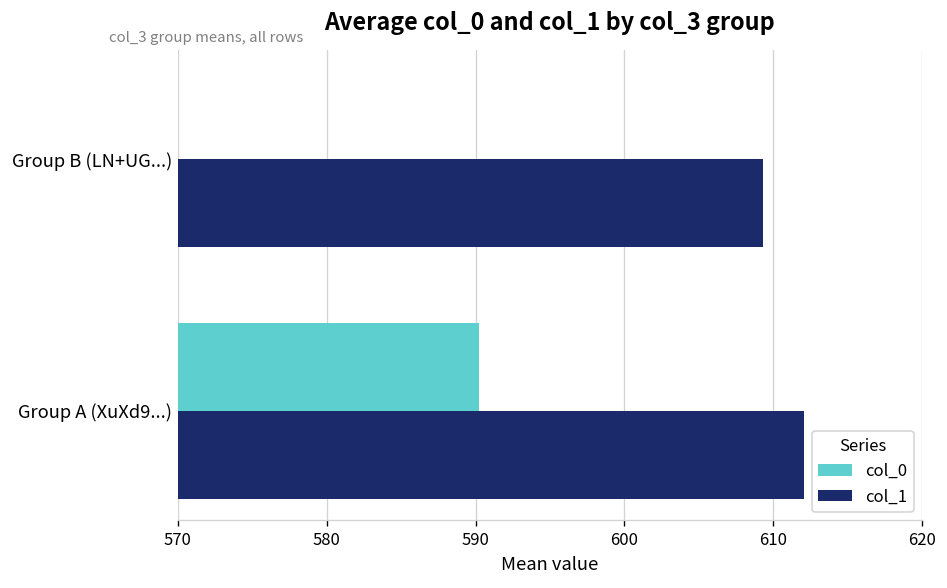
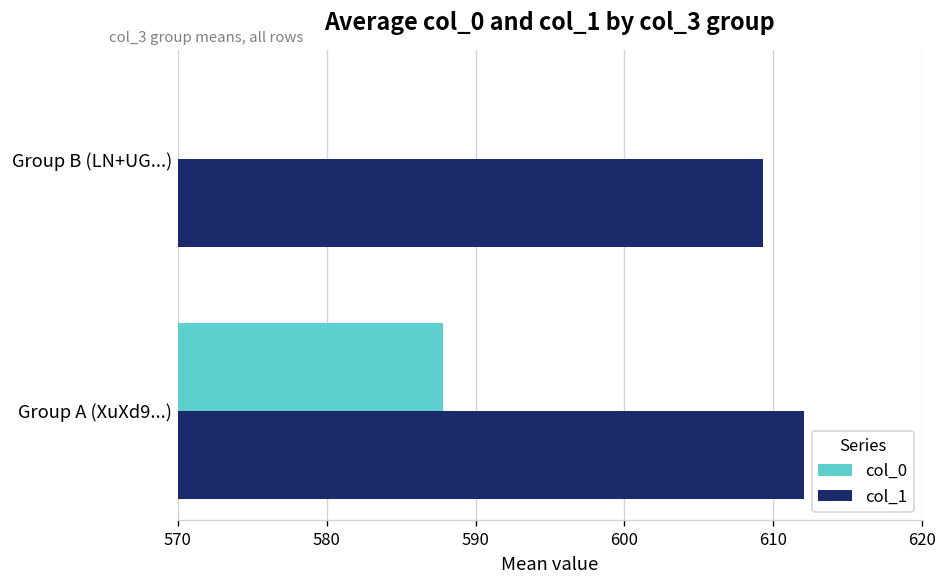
col_0, Group A (XuXd9...): 590.2 -> 587.8
